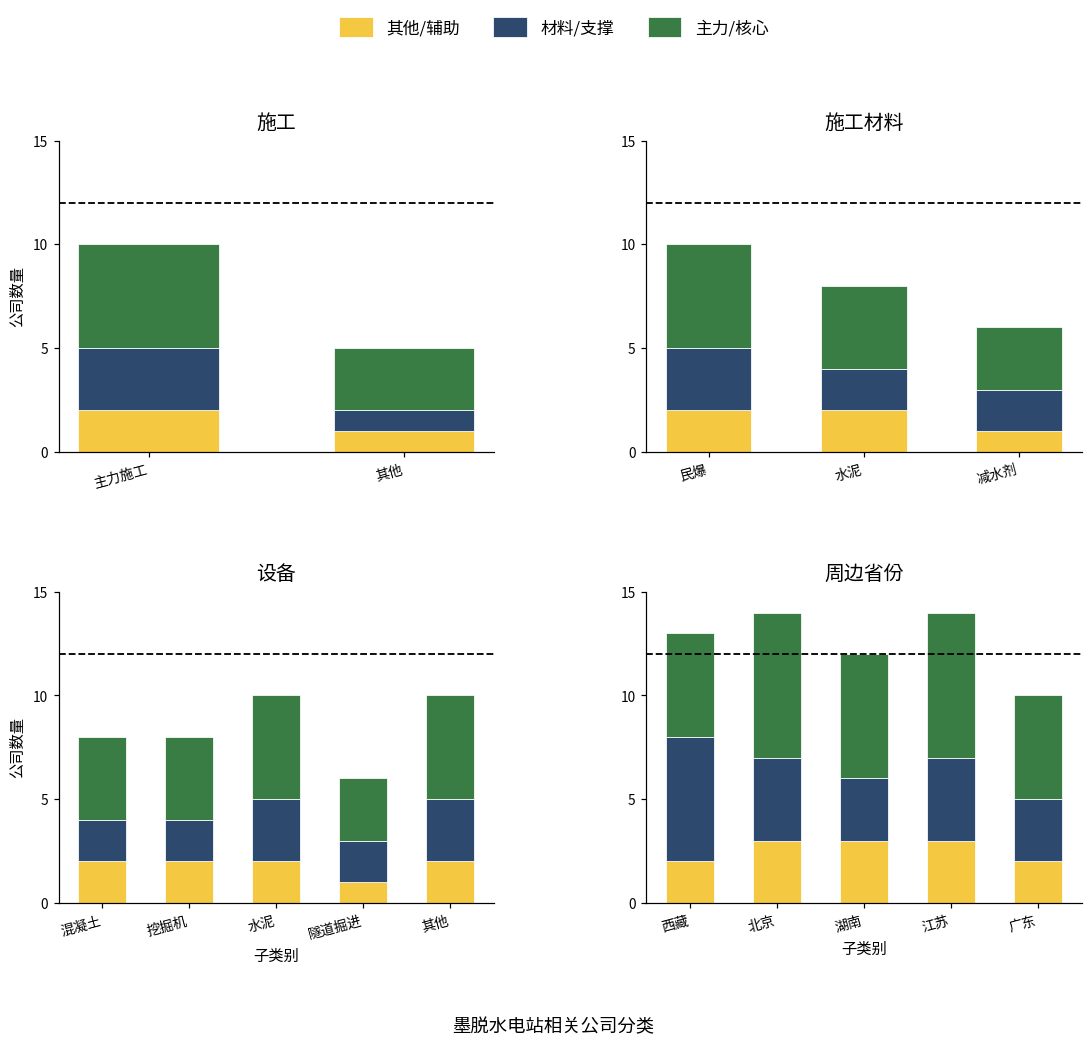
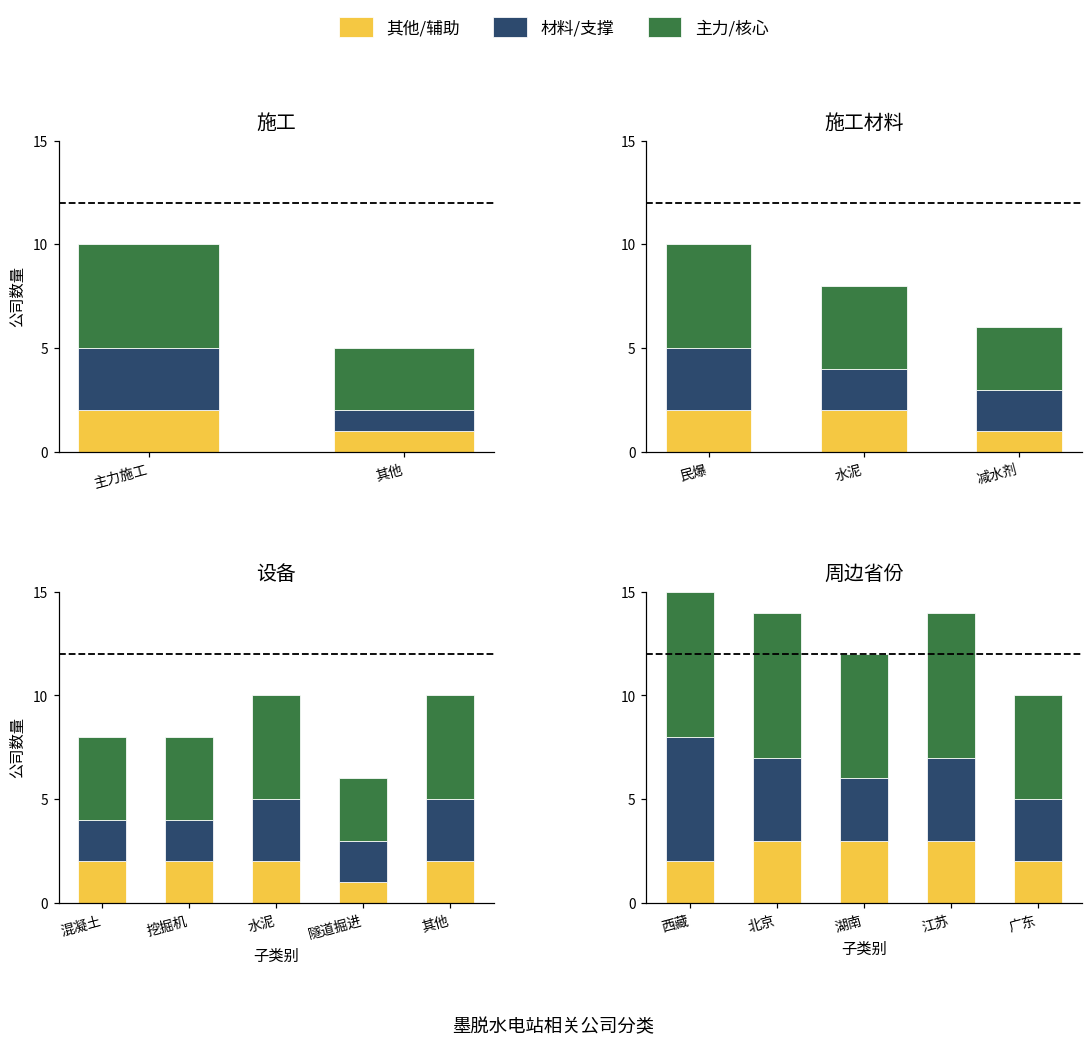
周边省份, 主力/核心, 西藏: 5 -> 7
